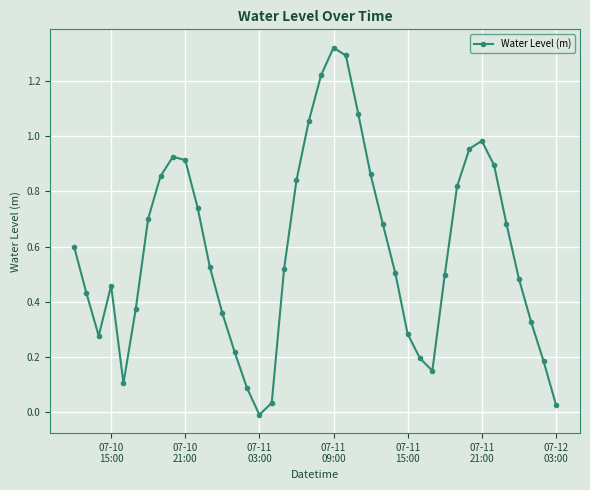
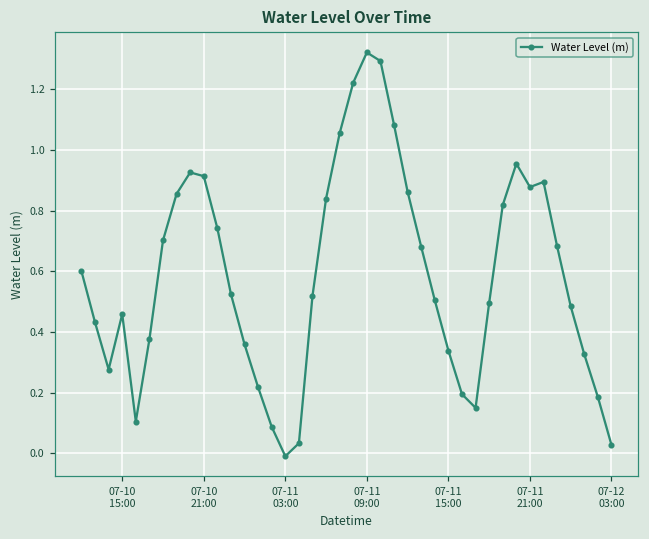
07-11 15:00: 0.28 -> 0.34
07-11 21:00: 0.98 -> 0.88
